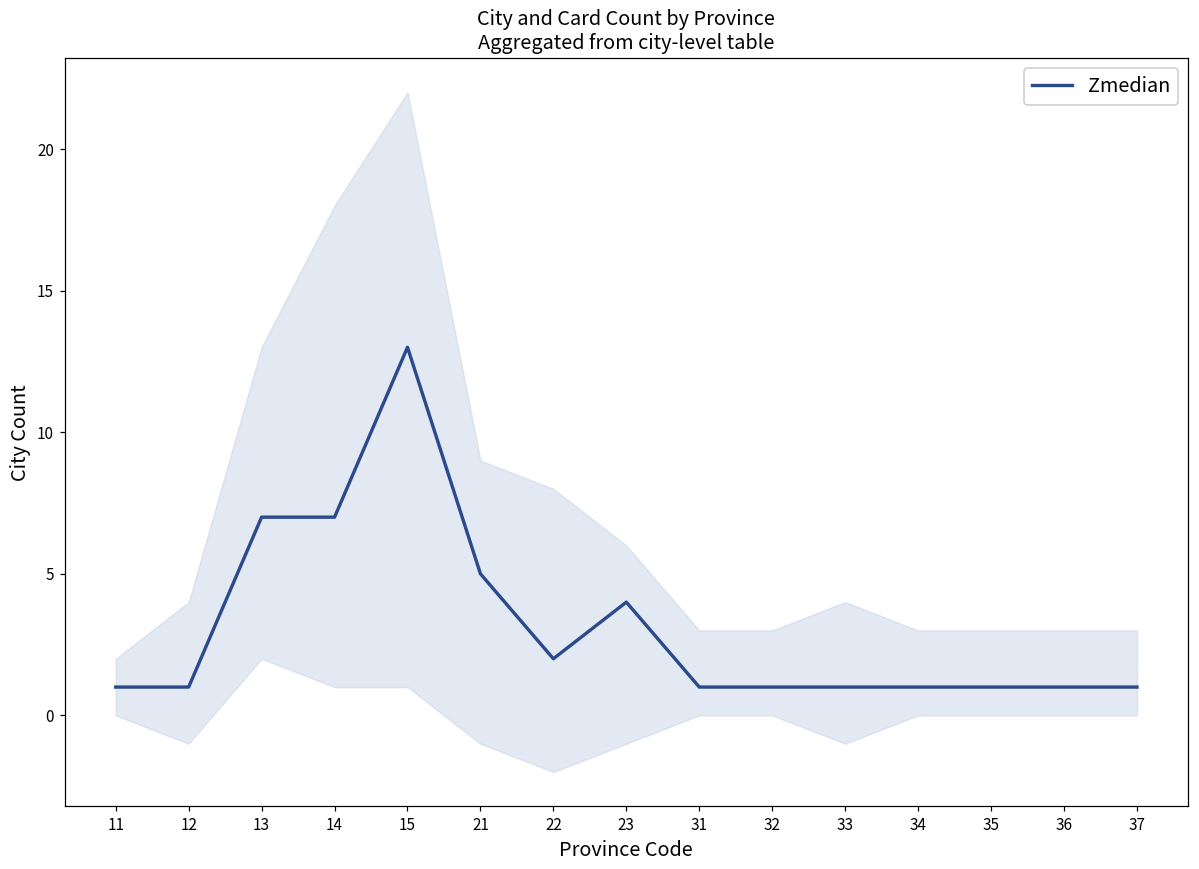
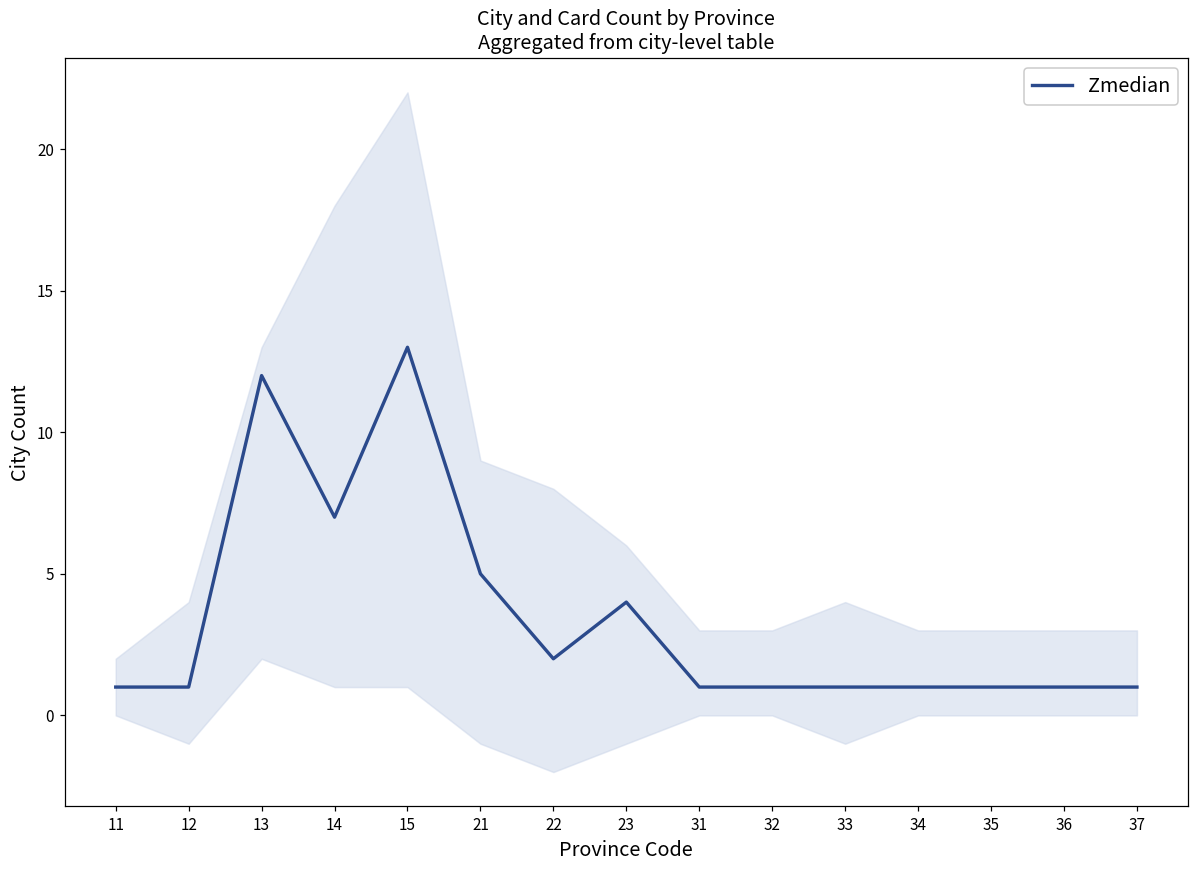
Zmedian, 13: 7 -> 12
